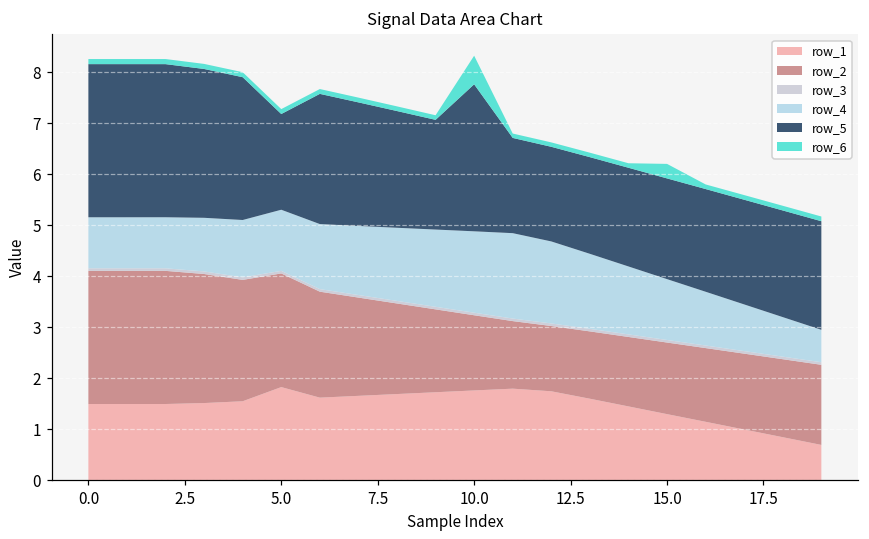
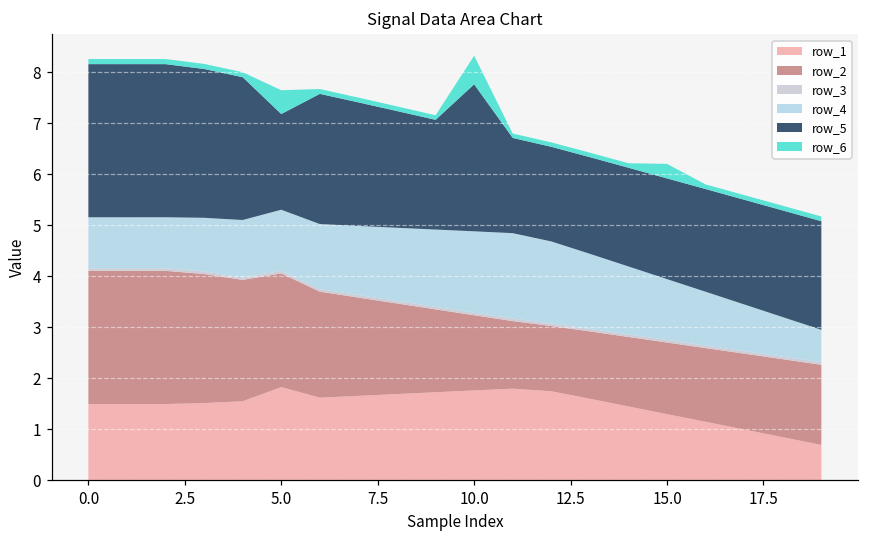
row_6, 5.0: 0.1 -> 0.5
